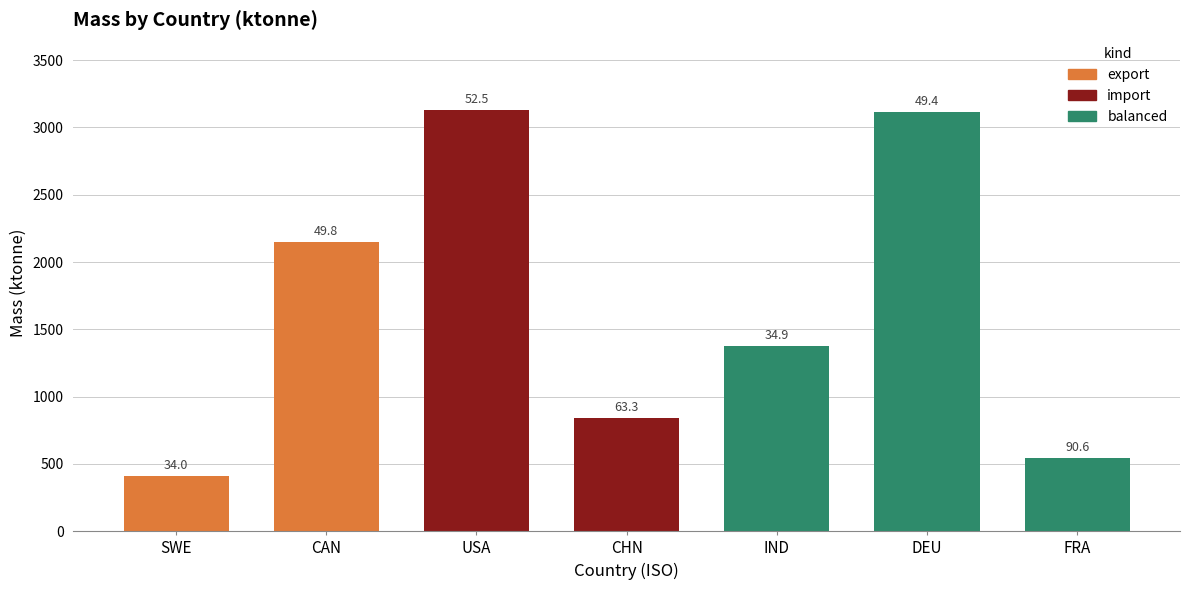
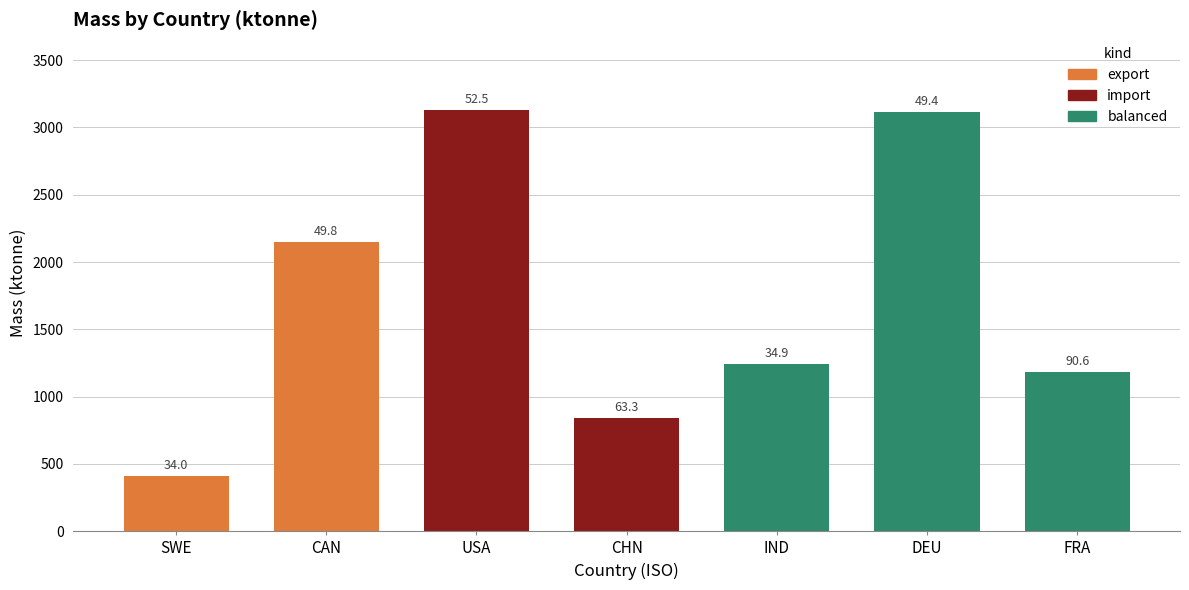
IND: 1380 -> 1250
FRA: 540 -> 1180
